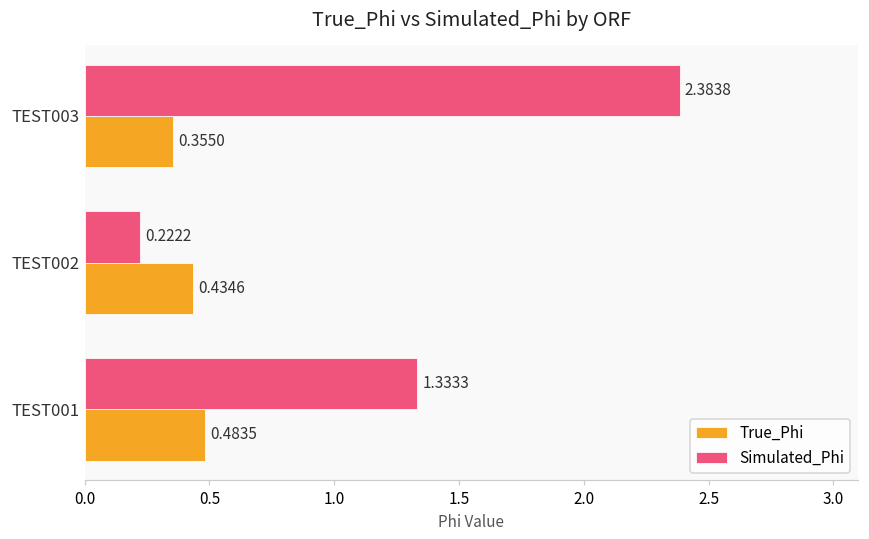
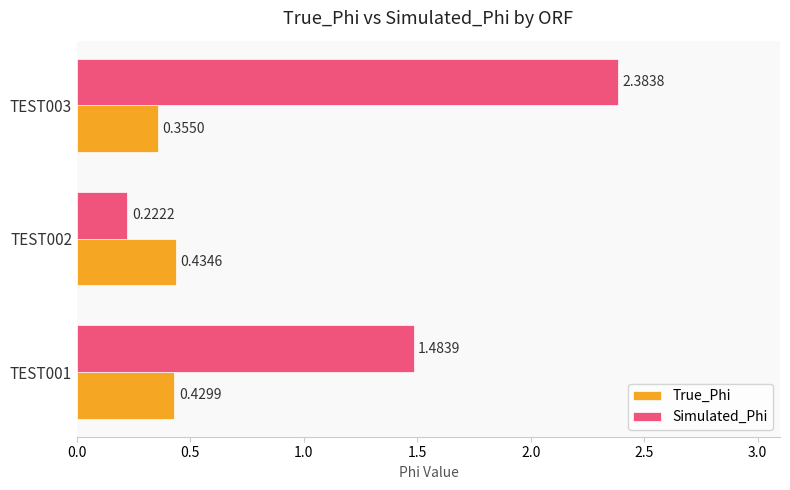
Simulated_Phi, TEST001: 1.3333 -> 1.4839
True_Phi, TEST001: 0.4835 -> 0.4299
